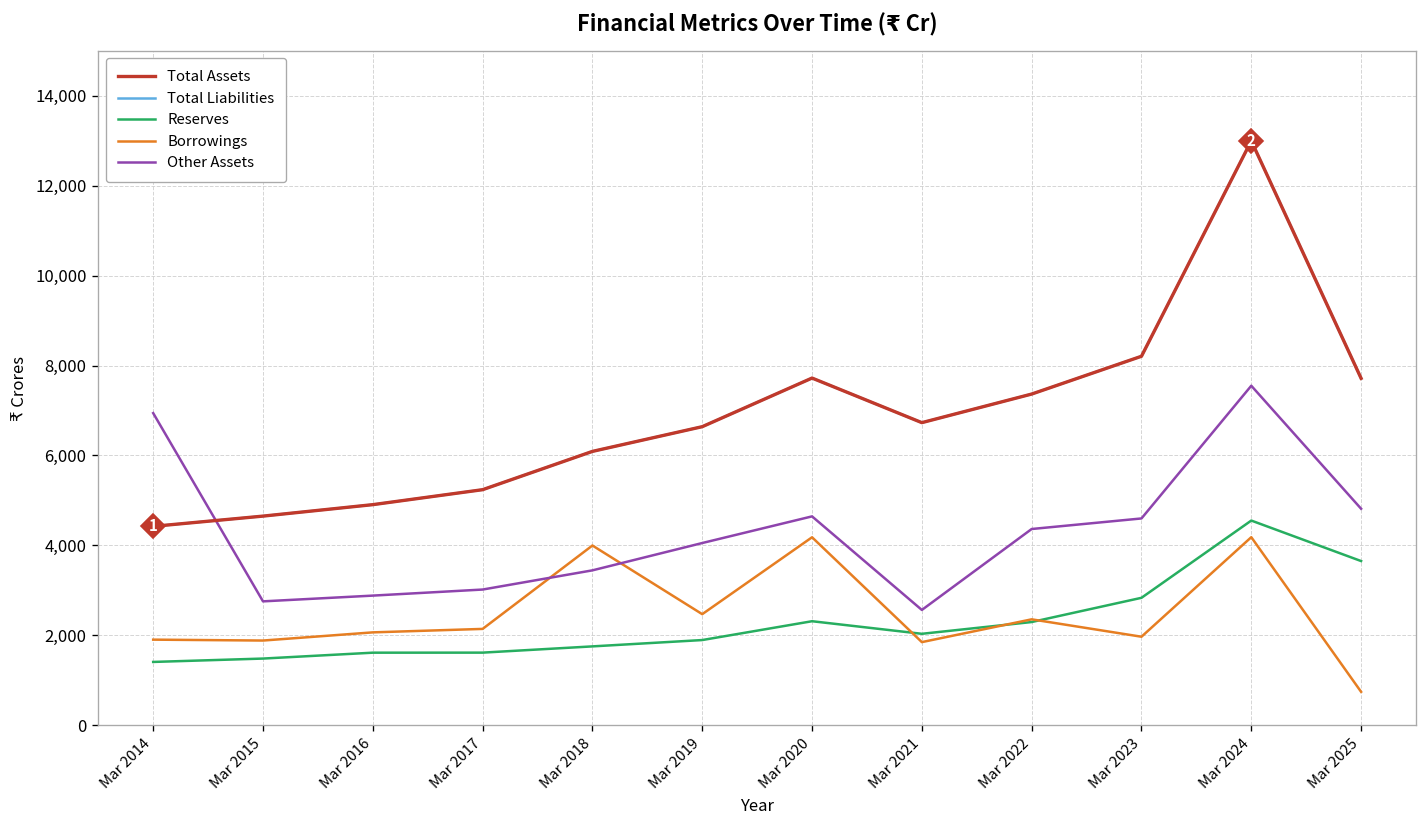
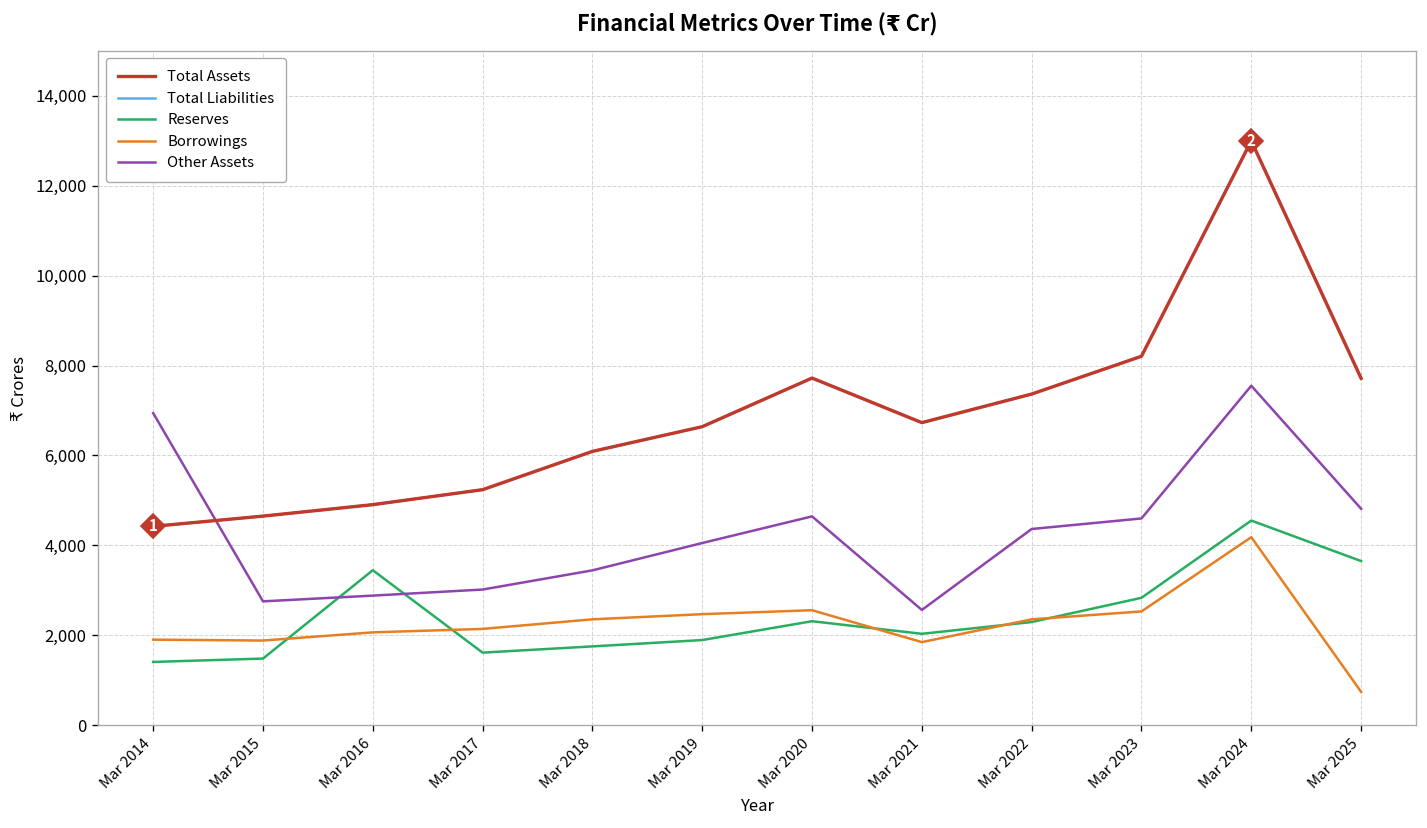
Reserves, Mar 2016: 1,600 -> 3,400
Borrowings, Mar 2018: 4,000 -> 2,400
Borrowings, Mar 2020: 4,200 -> 2,600
Borrowings, Mar 2023: 2,000 -> 2,500
